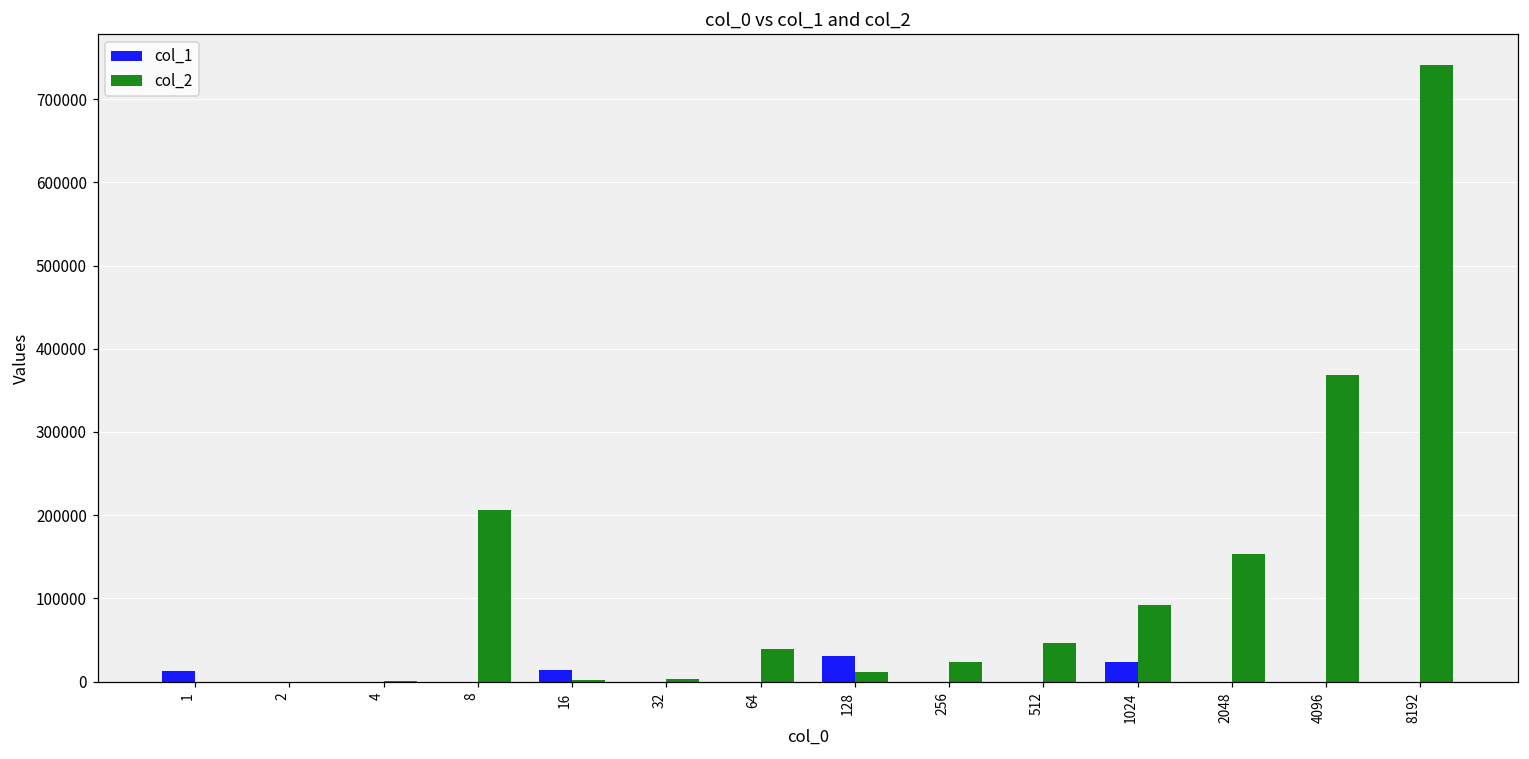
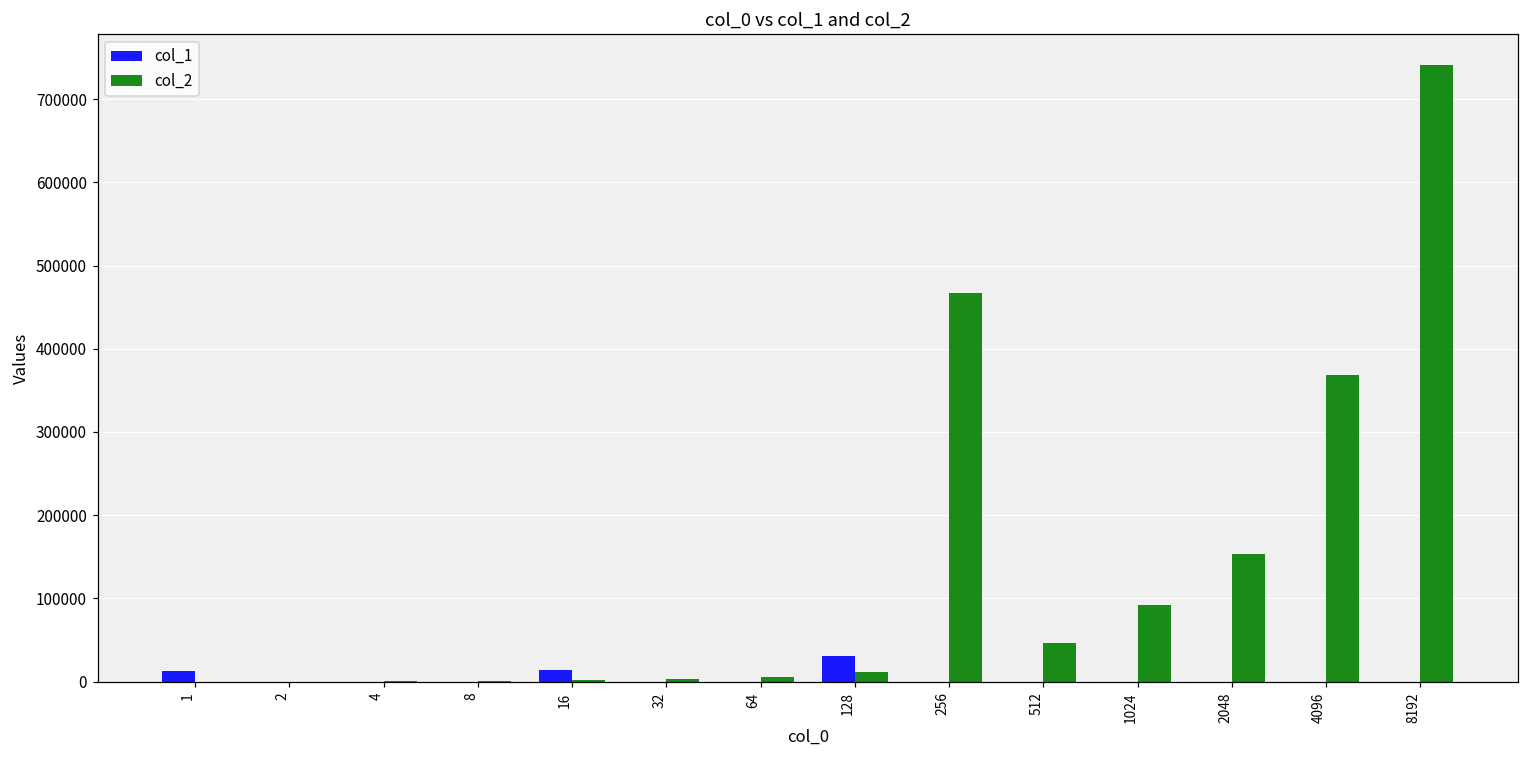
col_2, 8: 210000 -> 0
col_2, 64: 40000 -> 10000
col_2, 256: 20000 -> 470000
col_1, 1024: 20000 -> 0
